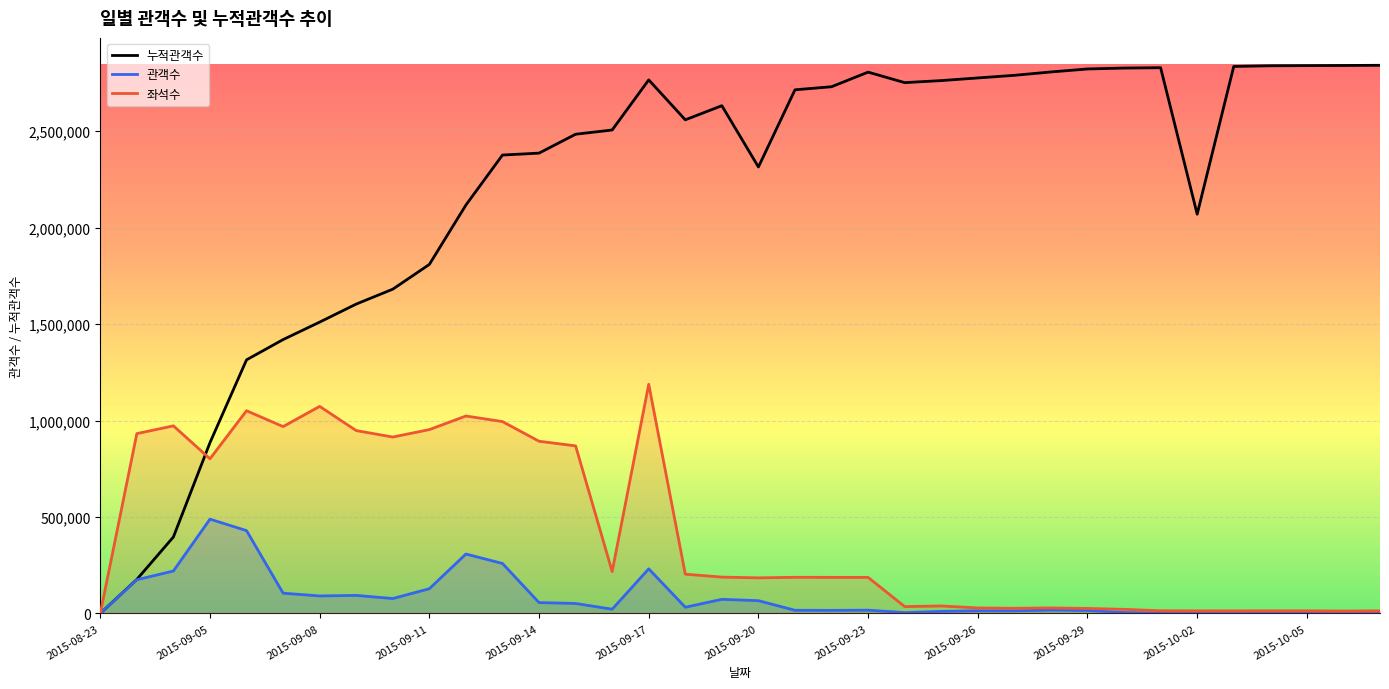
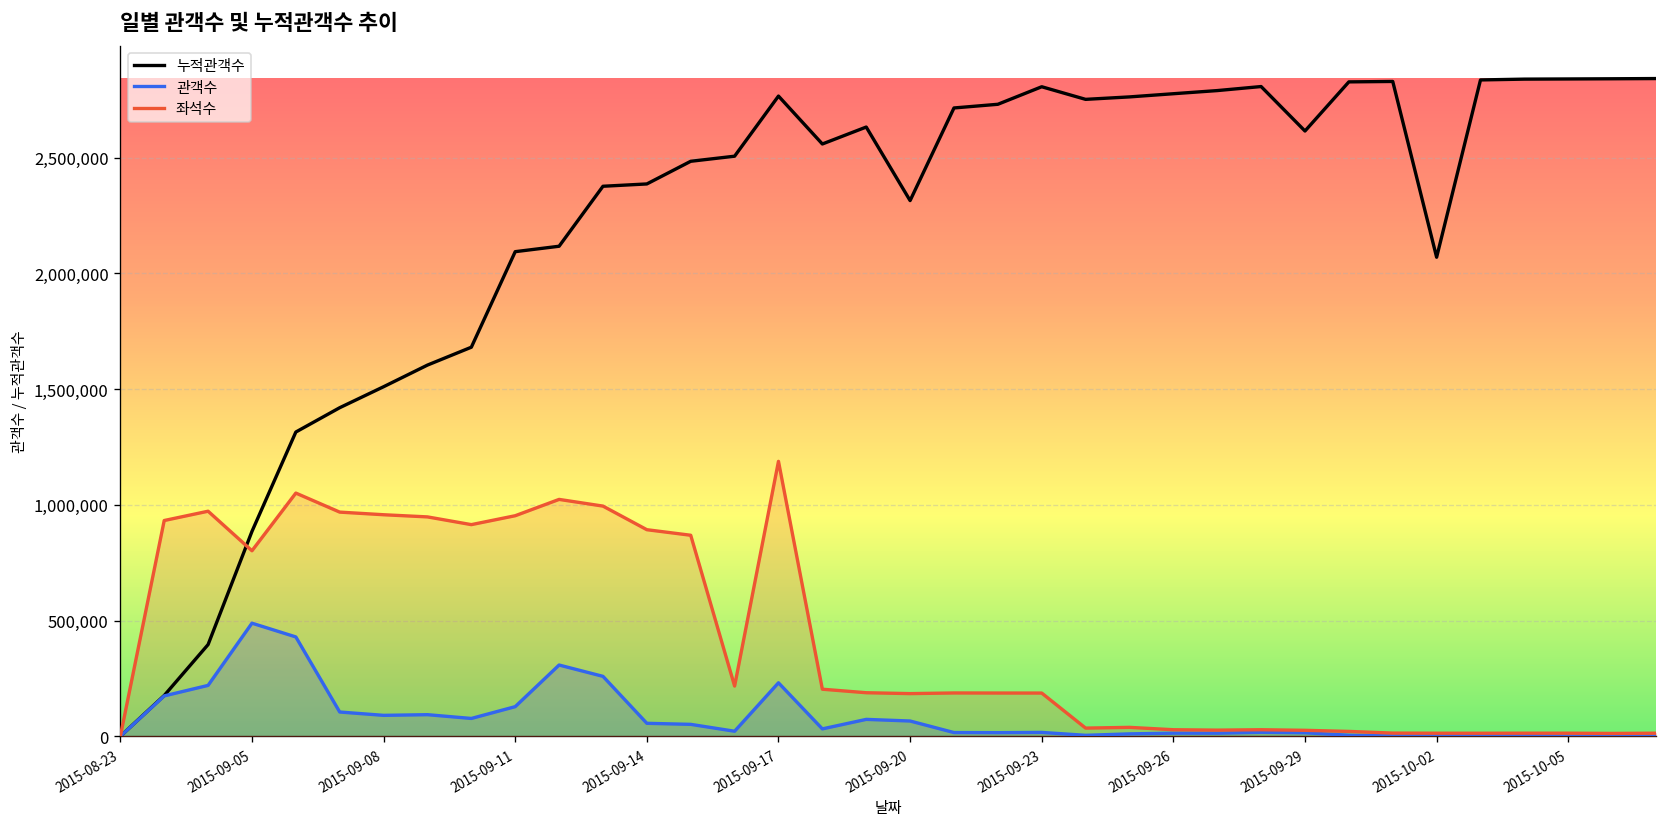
좌석수, 2015-09-08: 1,070,000 -> 960,000
누적관객수, 2015-09-11: 1,810,000 -> 2,090,000
누적관객수, 2015-09-29: 2,820,000 -> 2,610,000
